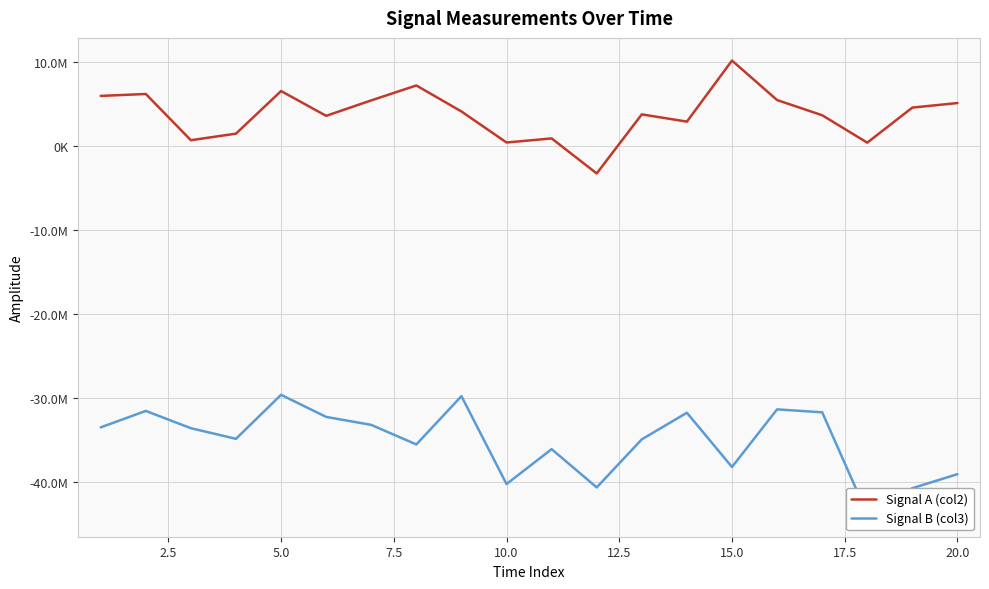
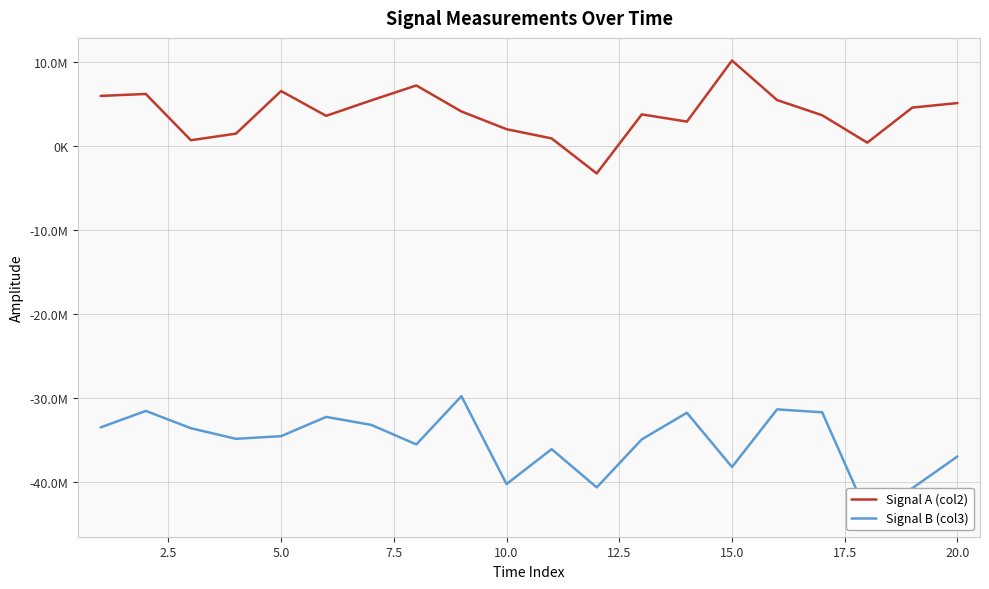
Signal B (col3), 5.0: -30000000 -> -35000000
Signal A (col2), 10.0: 0 -> 2000000
Signal B (col3), 20.0: -39000000 -> -37000000
